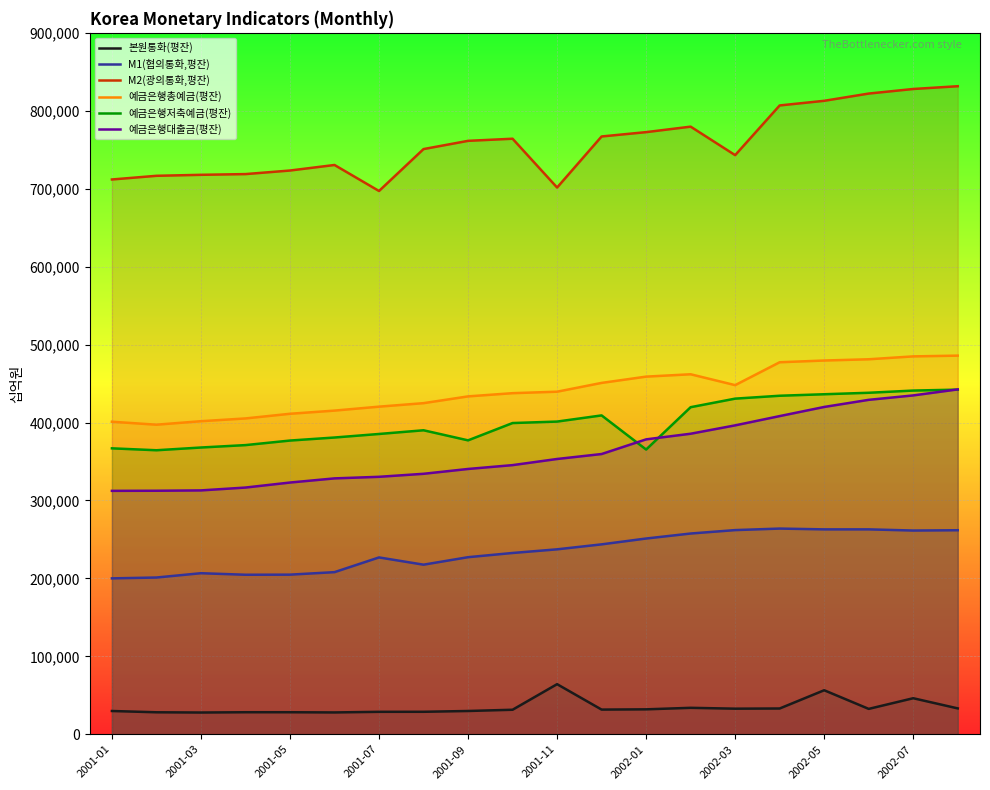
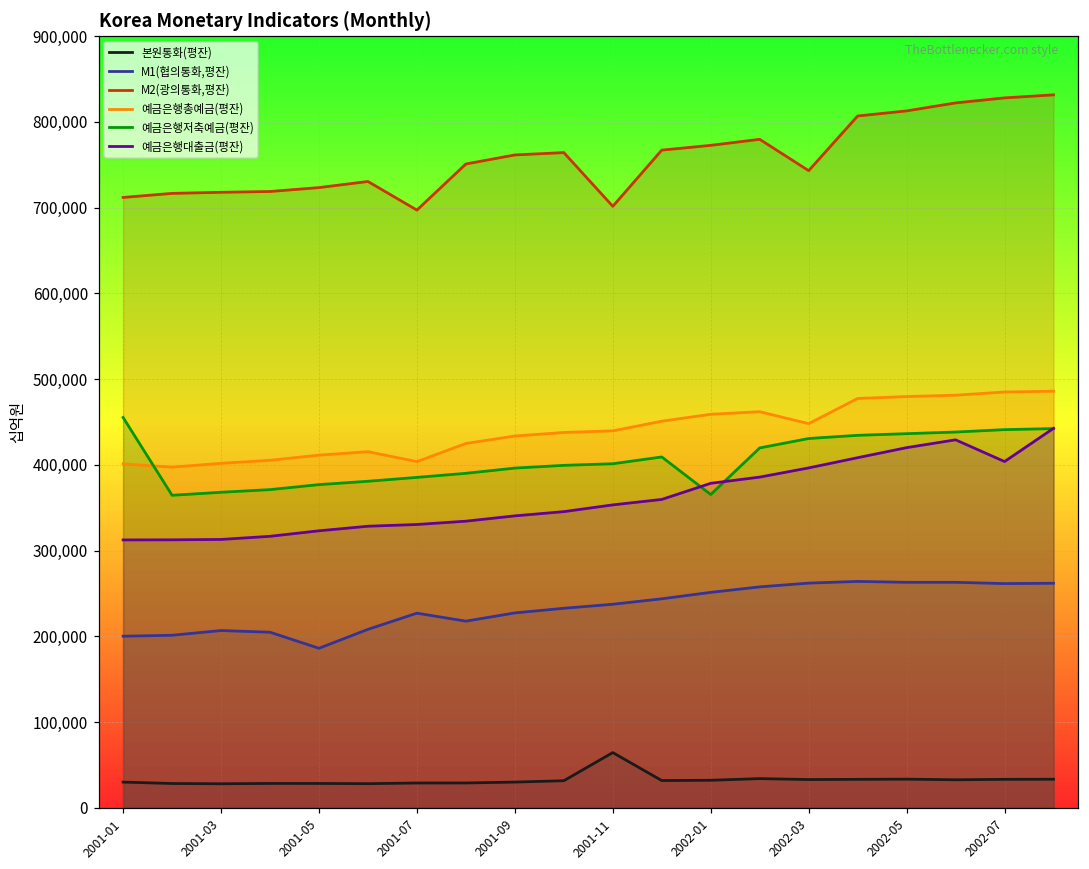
예금은행저축예금(평잔), 2001-01: 370,000 -> 460,000
M1(협의통화,평잔), 2001-05: 200,000 -> 190,000
예금은행총예금(평잔), 2001-07: 420,000 -> 400,000
예금은행저축예금(평잔), 2001-09: 380,000 -> 400,000
본원통화(평잔), 2002-05: 60,000 -> 30,000
본원통화(평잔), 2002-07: 50,000 -> 30,000
예금은행대출금(평잔), 2002-07: 430,000 -> 400,000
